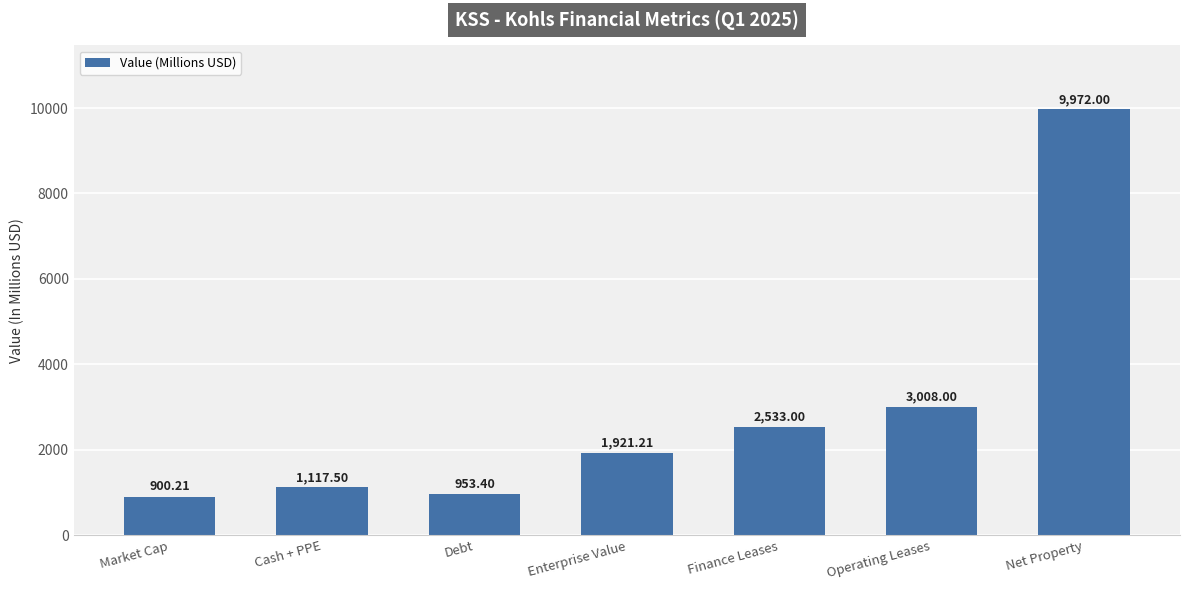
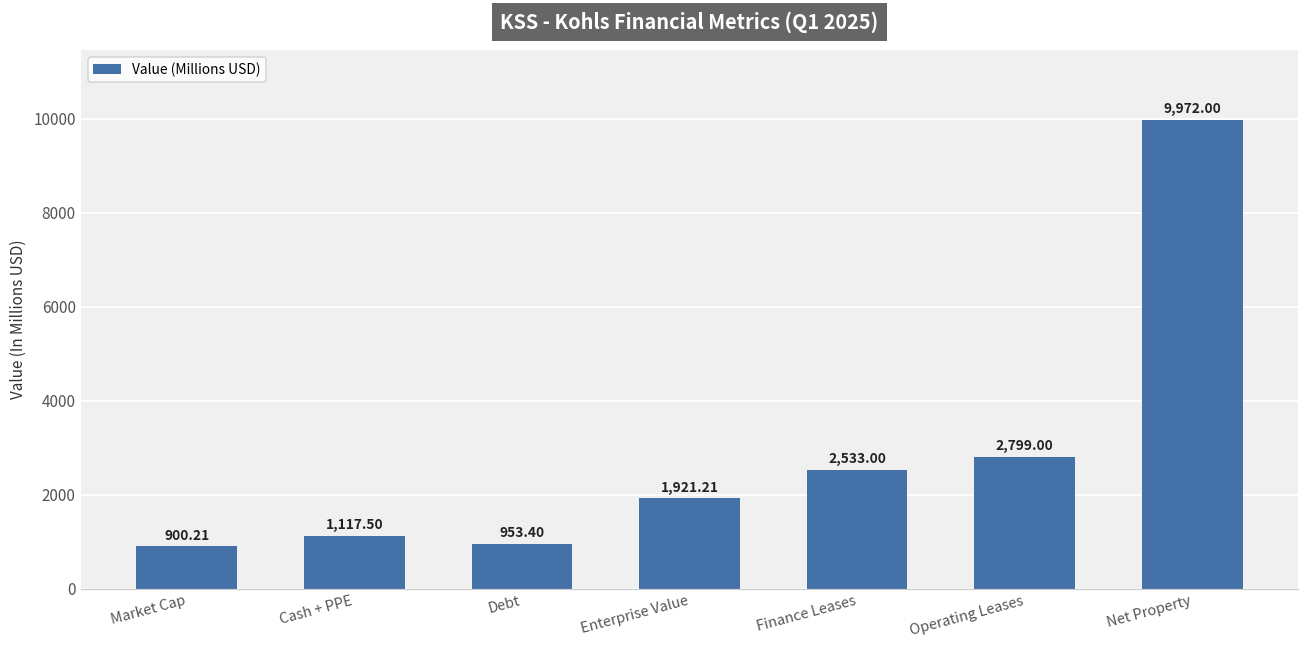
Operating Leases: 3,008.00 -> 2,799.00
